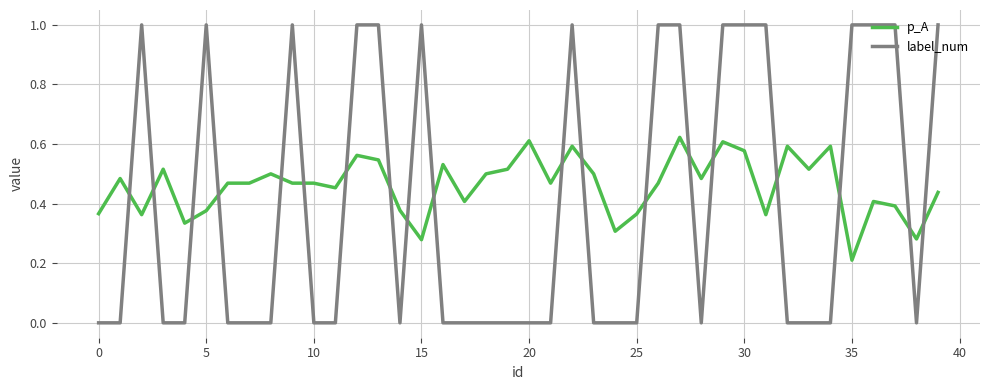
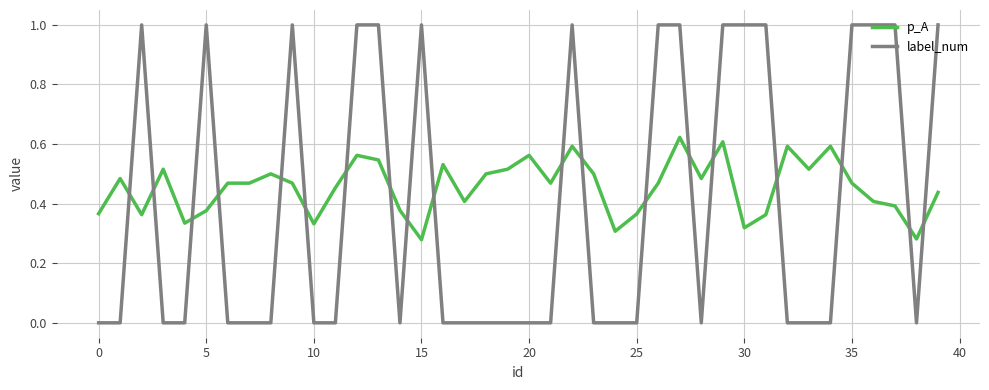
p_A, 10: 0.47 -> 0.33
p_A, 20: 0.61 -> 0.56
p_A, 30: 0.58 -> 0.32
p_A, 35: 0.21 -> 0.47
